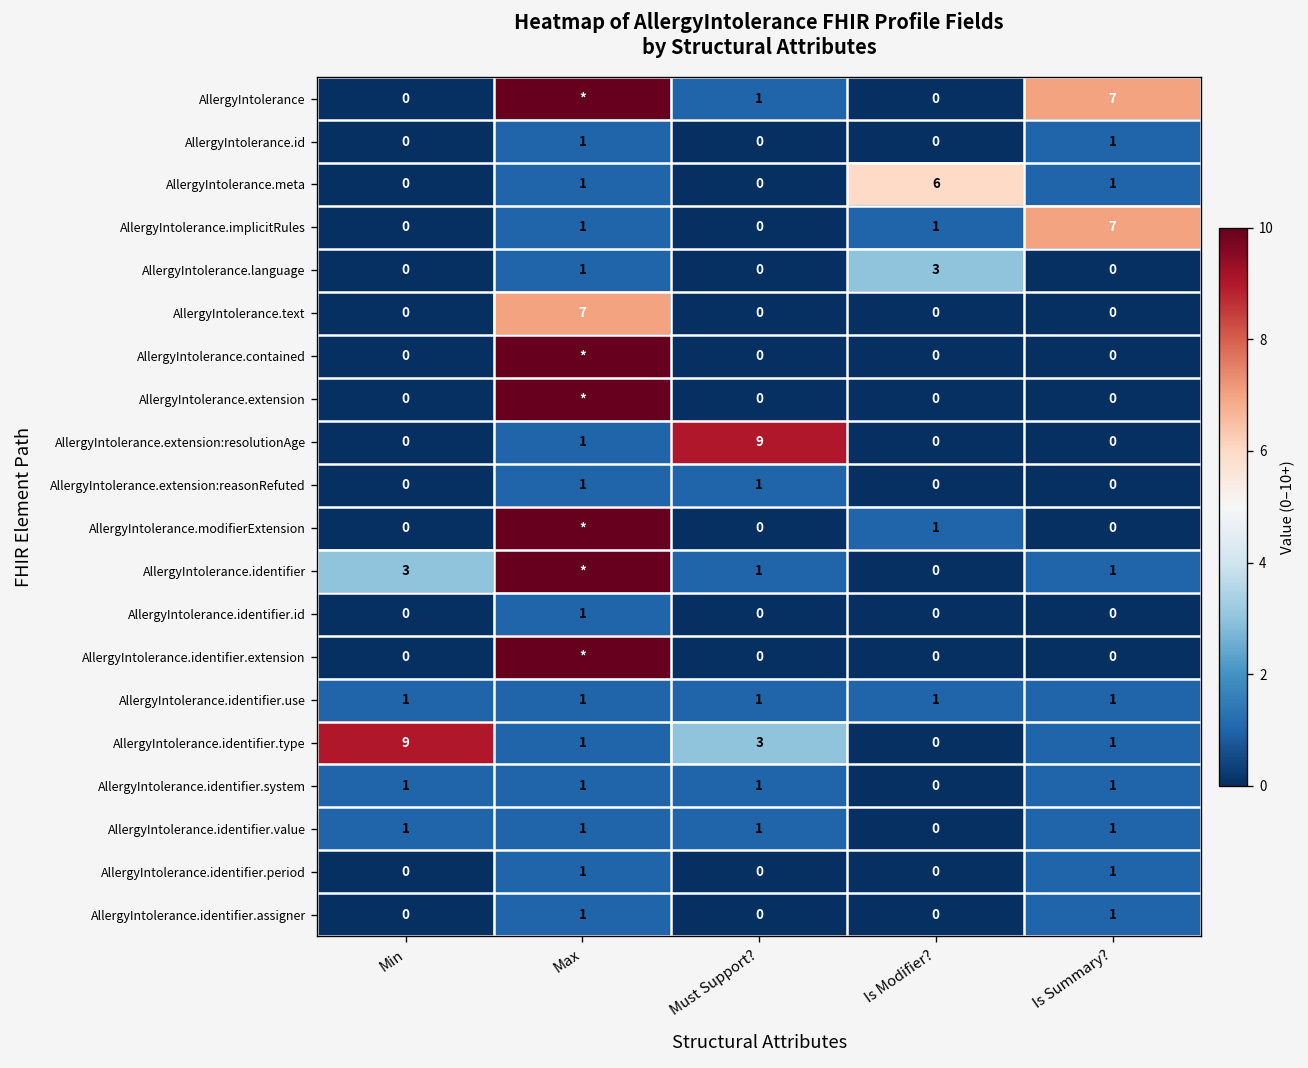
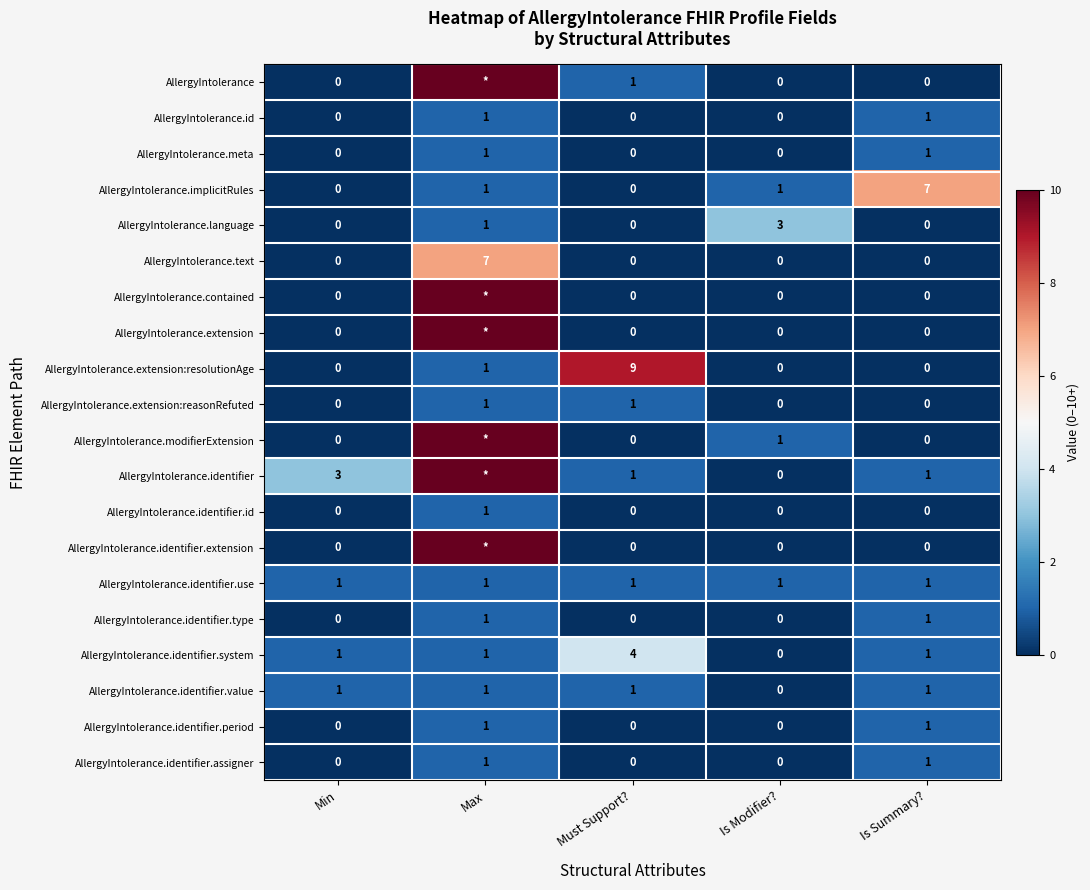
AllergyIntolerance, Is Summary?: 7 -> 0
AllergyIntolerance.meta, Is Modifier?: 6 -> 0
AllergyIntolerance.identifier.type, Min: 9 -> 0
AllergyIntolerance.identifier.type, Must Support?: 3 -> 0
AllergyIntolerance.identifier.system, Must Support?: 1 -> 4
